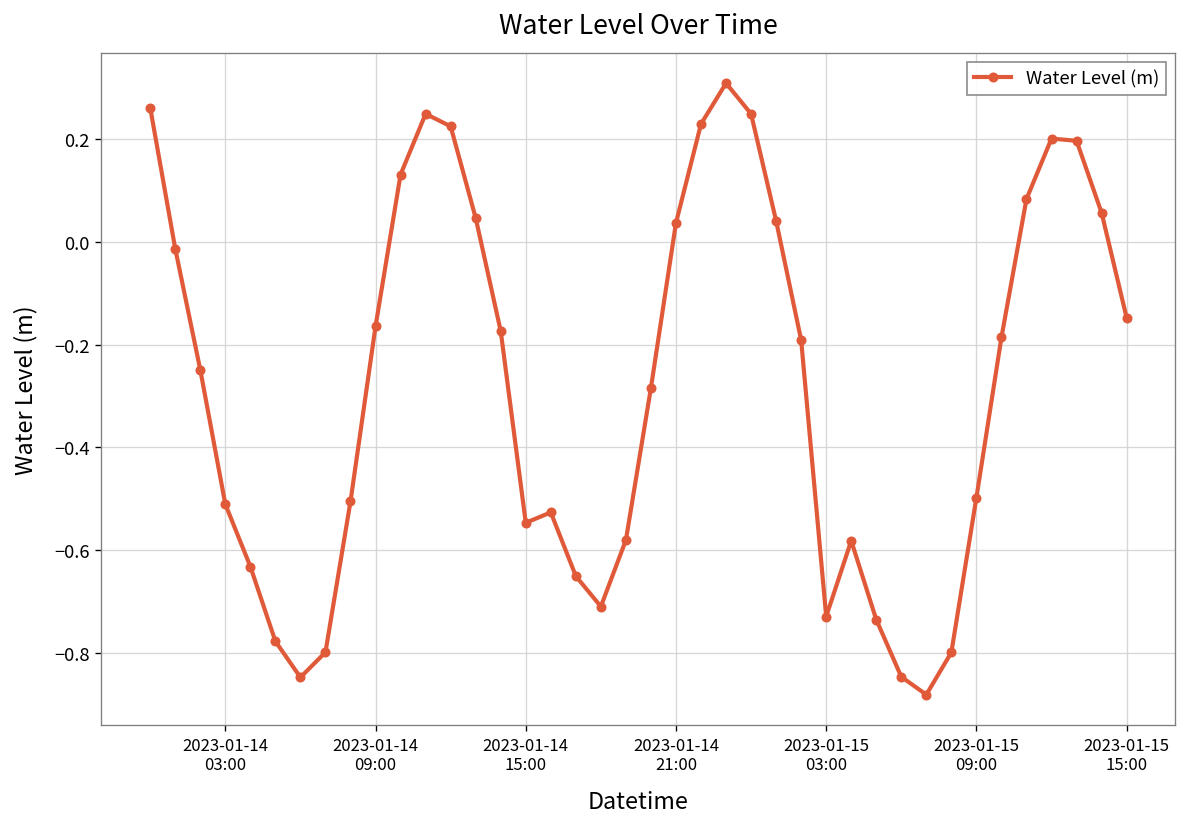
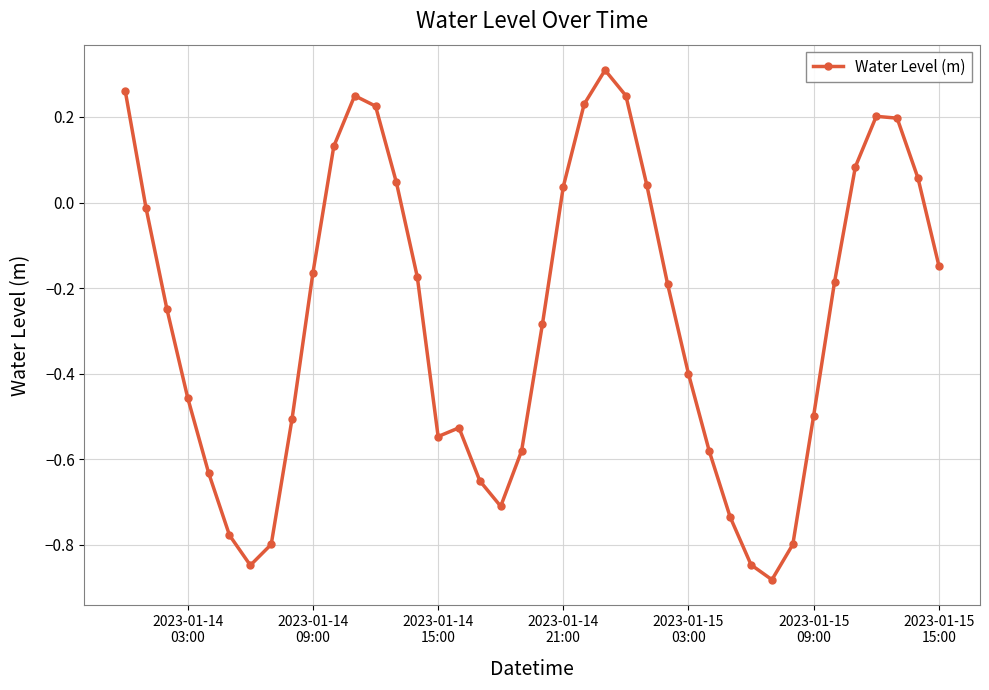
2023-01-14 03:00: -0.51 -> -0.46
2023-01-15 03:00: -0.73 -> -0.40
